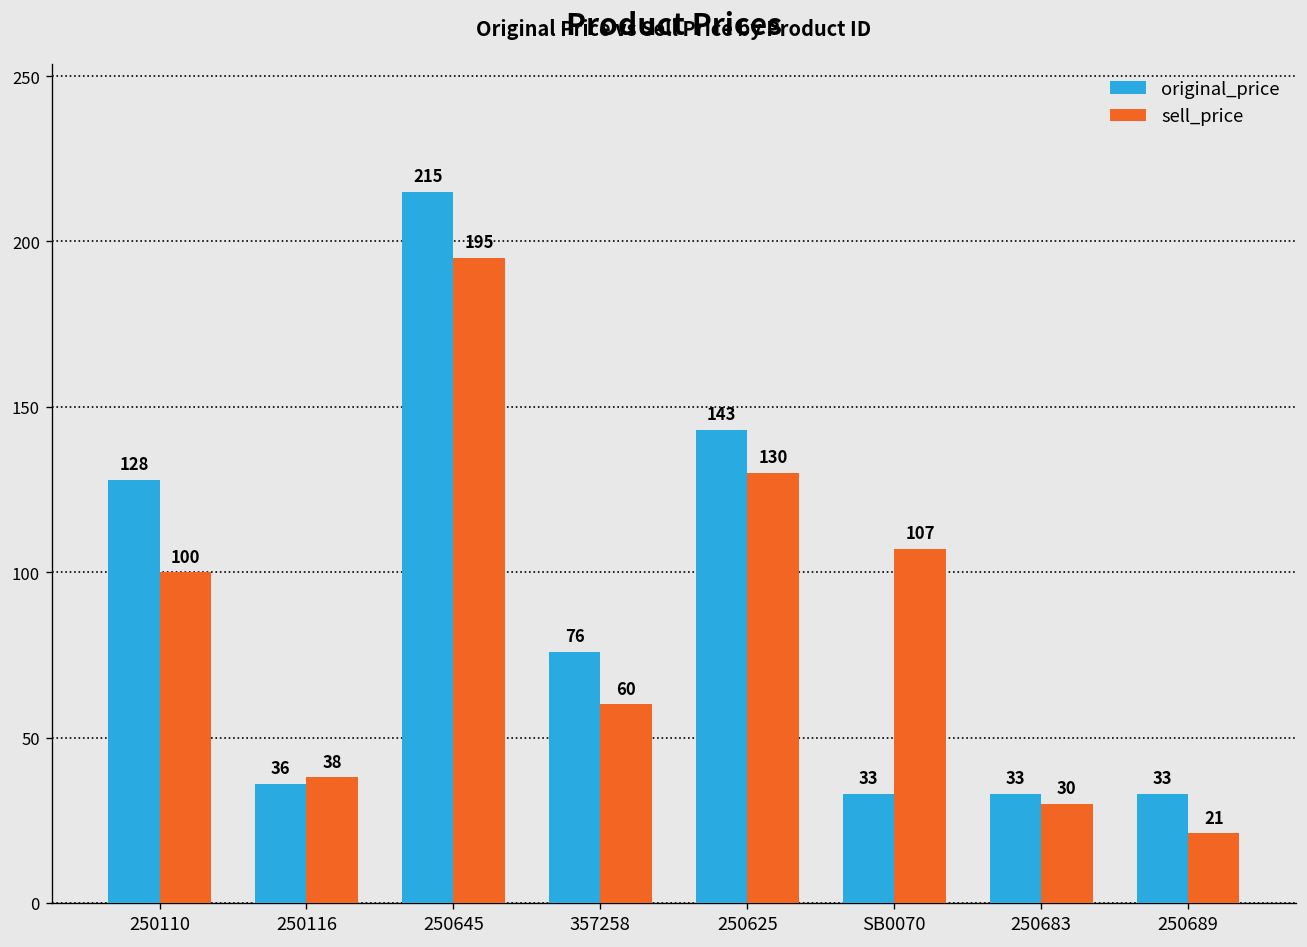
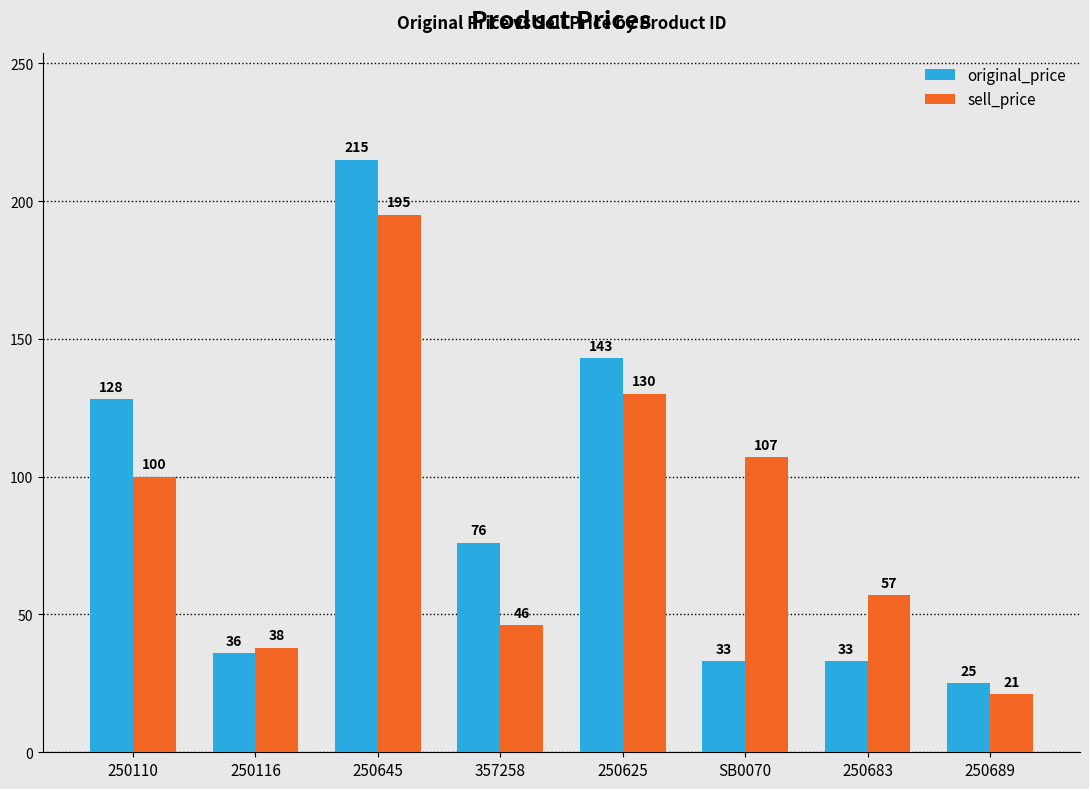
sell_price, 357258: 60 -> 46
sell_price, 250683: 30 -> 57
original_price, 250689: 33 -> 25
